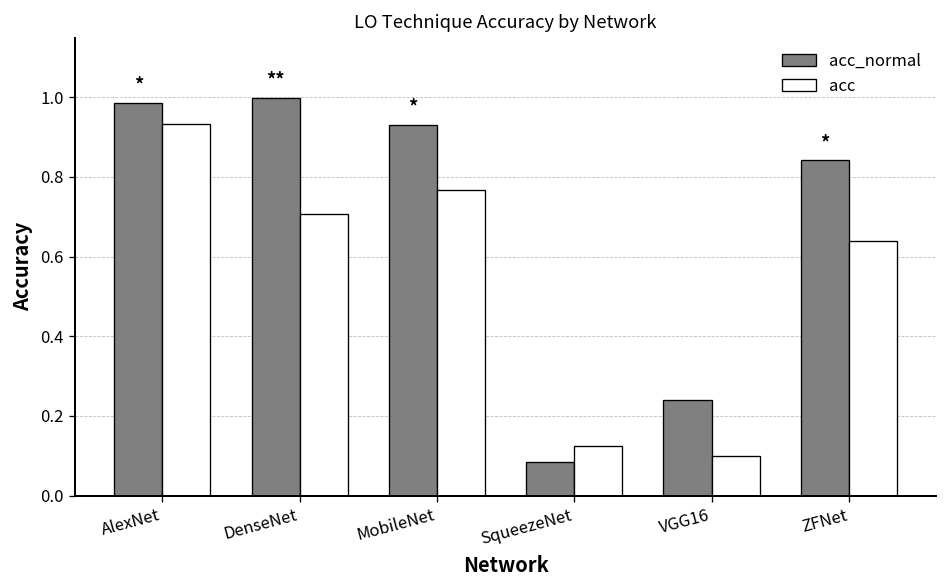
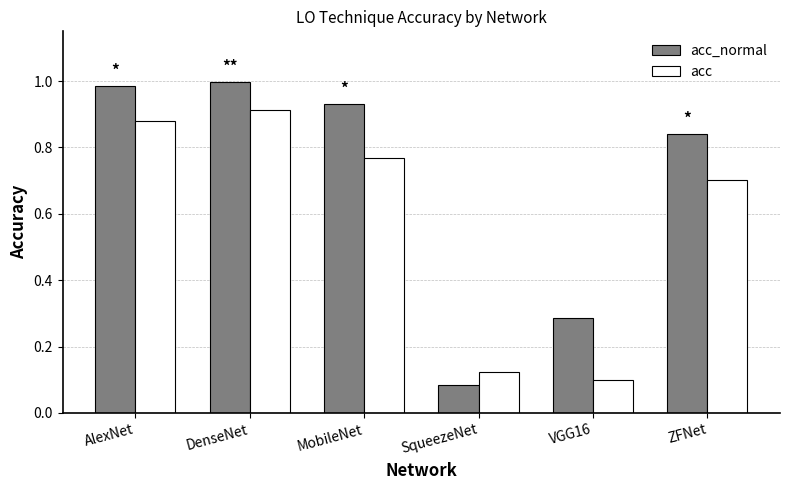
acc, AlexNet: 0.93 -> 0.88
acc, DenseNet: 0.71 -> 0.91
acc_normal, VGG16: 0.24 -> 0.29
acc, ZFNet: 0.64 -> 0.70
